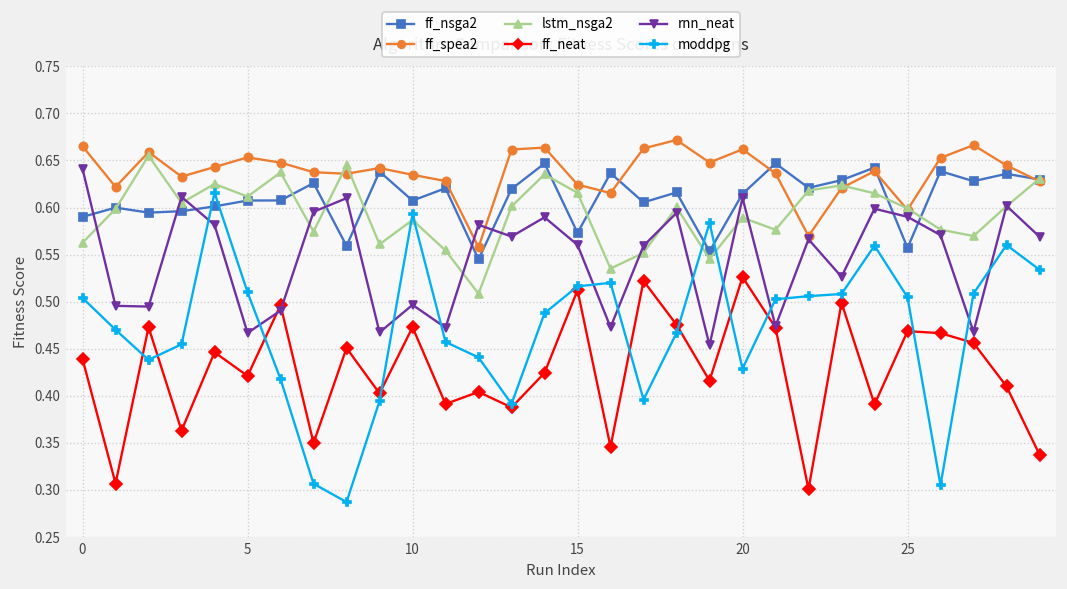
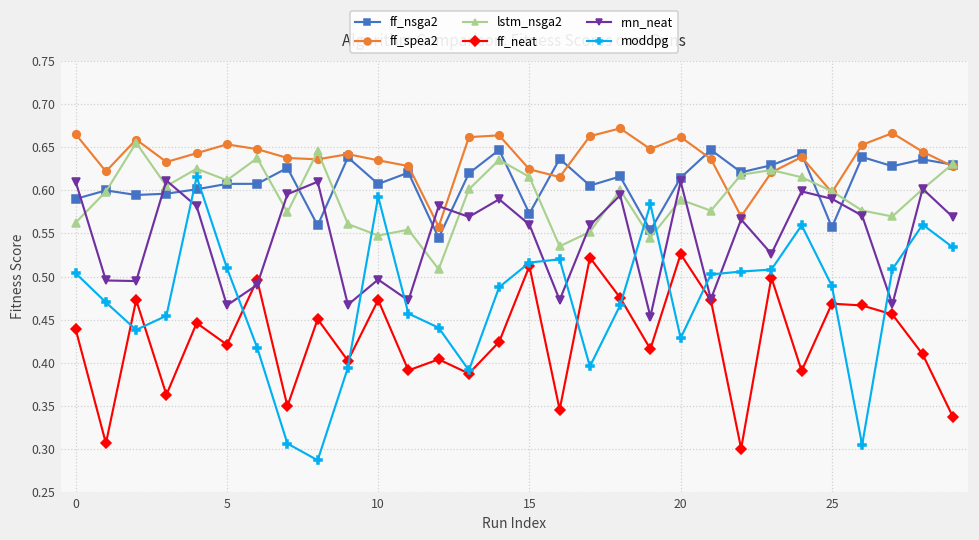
rnn_neat, 0: 0.64 -> 0.61
lstm_nsga2, 10: 0.59 -> 0.55
moddpg, 25: 0.50 -> 0.49
